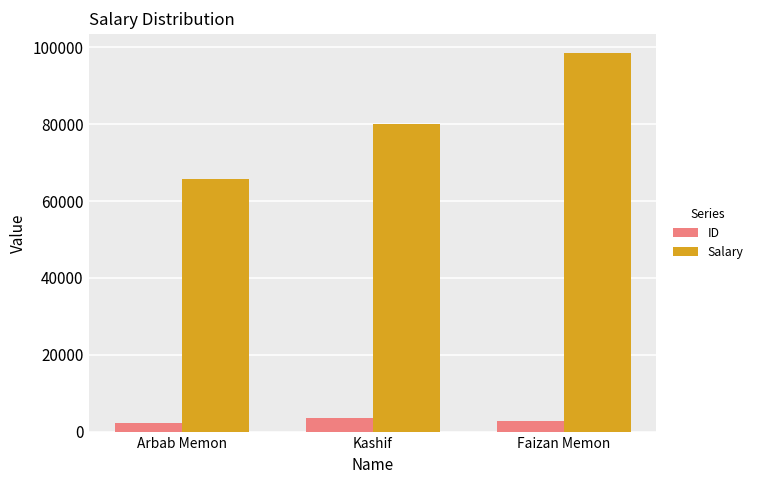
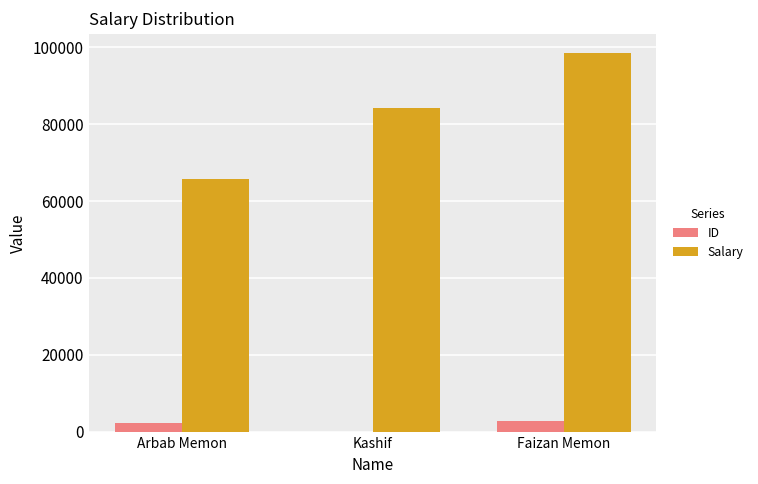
ID, Kashif: 4000 -> 0
Salary, Kashif: 80000 -> 84000
